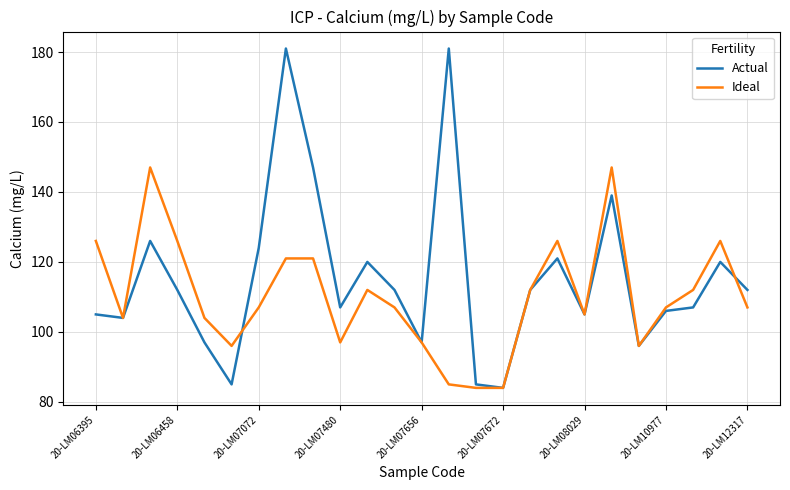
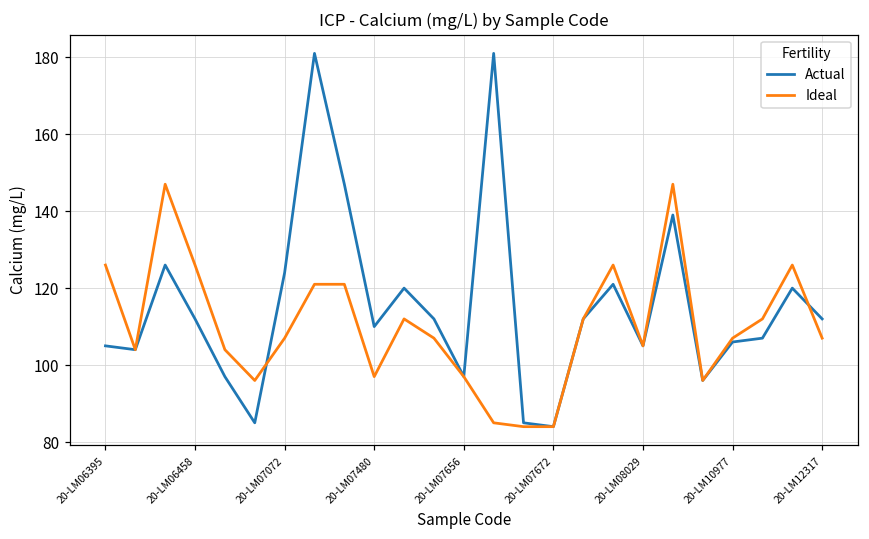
Actual, 20-LM07480: 107 -> 110
